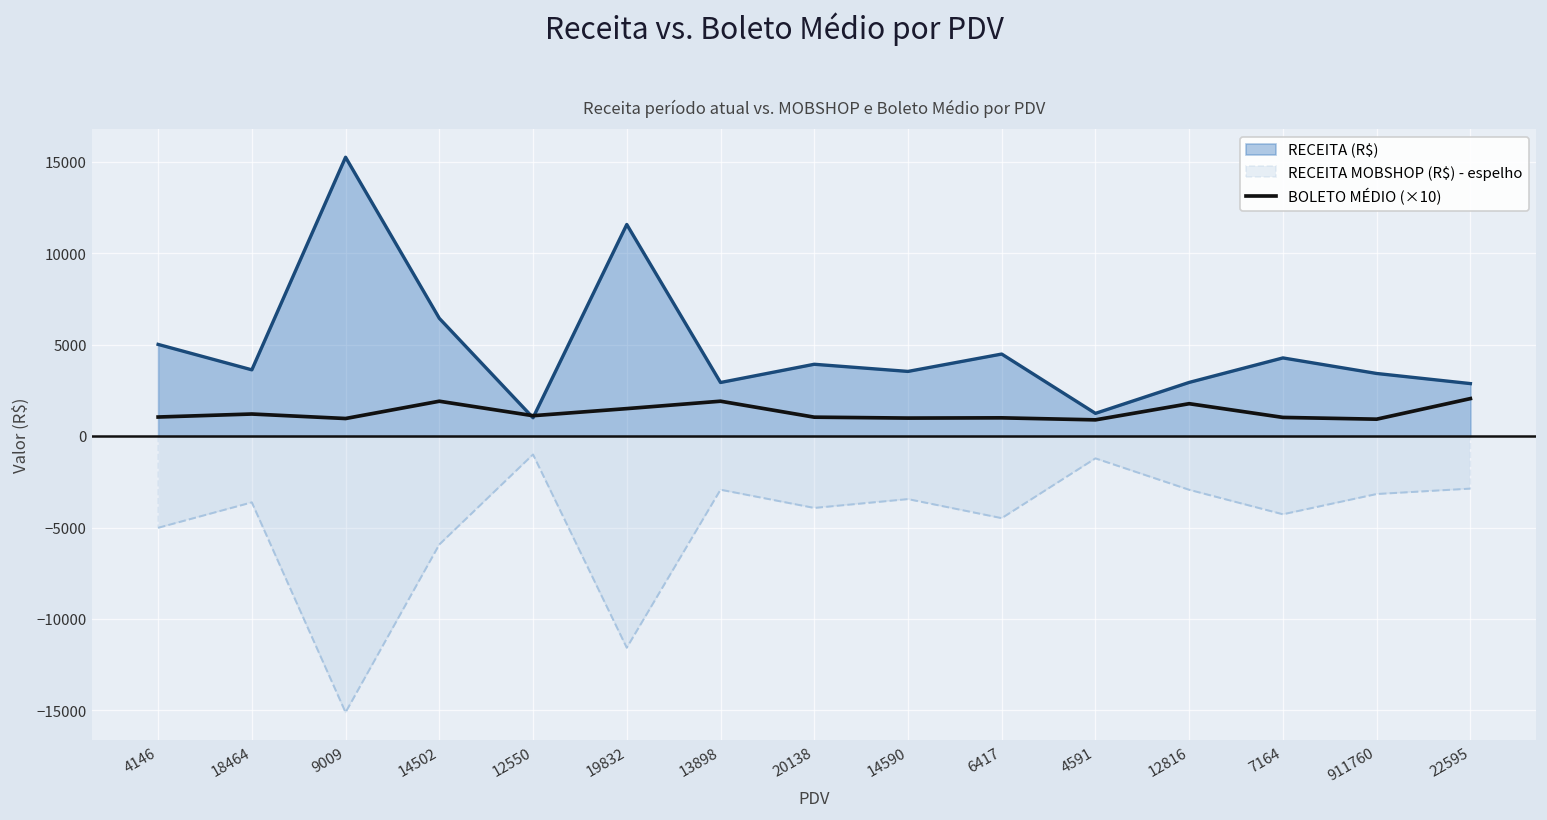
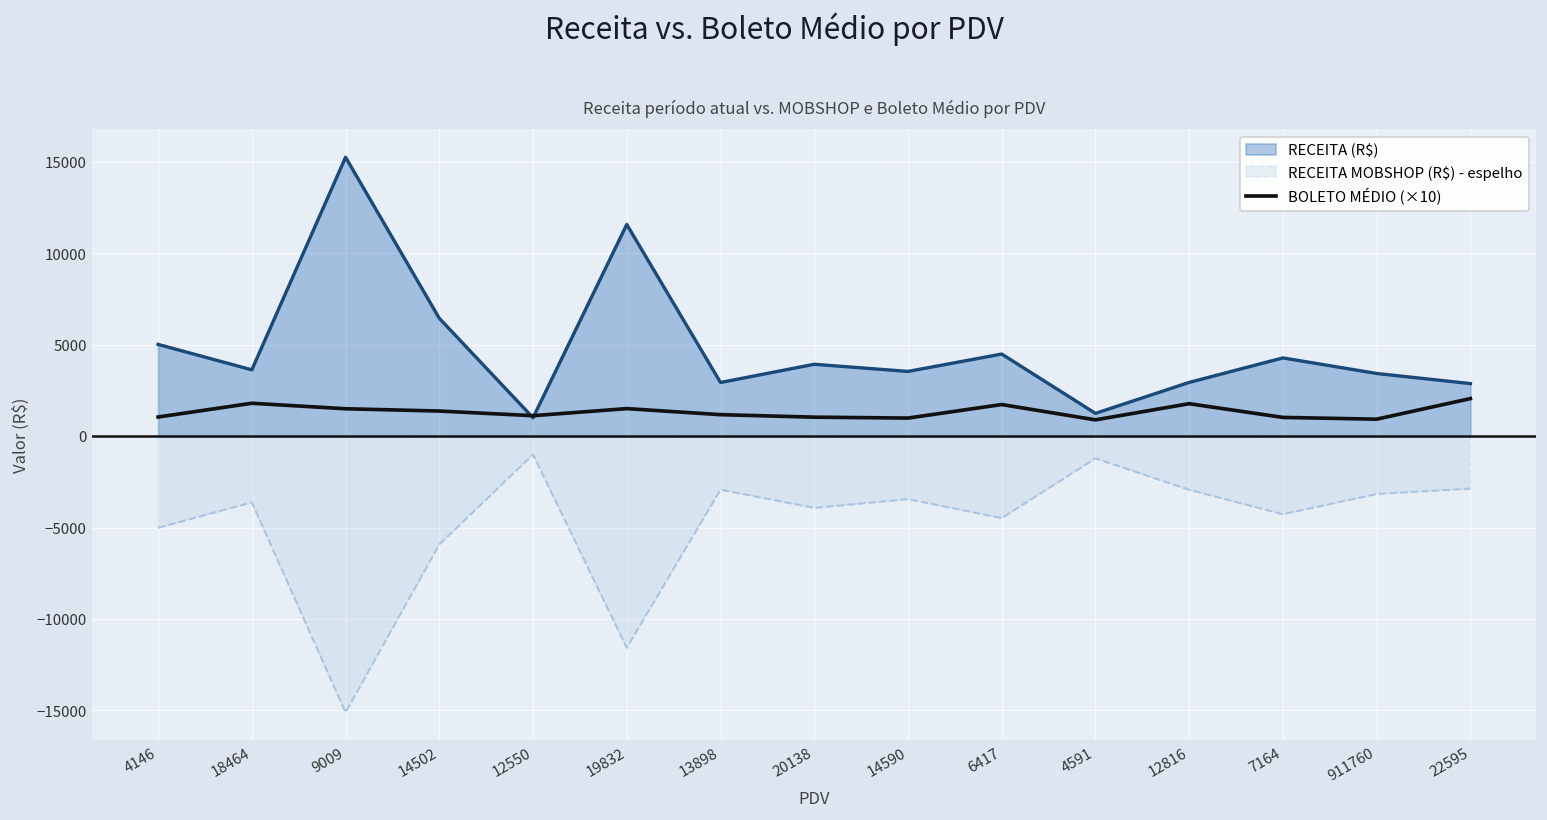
BOLETO MÉDIO (×10), 18464: 1200 -> 1800
BOLETO MÉDIO (×10), 9009: 1000 -> 1500
BOLETO MÉDIO (×10), 14502: 1900 -> 1400
BOLETO MÉDIO (×10), 13898: 1900 -> 1200
BOLETO MÉDIO (×10), 6417: 1000 -> 1700
